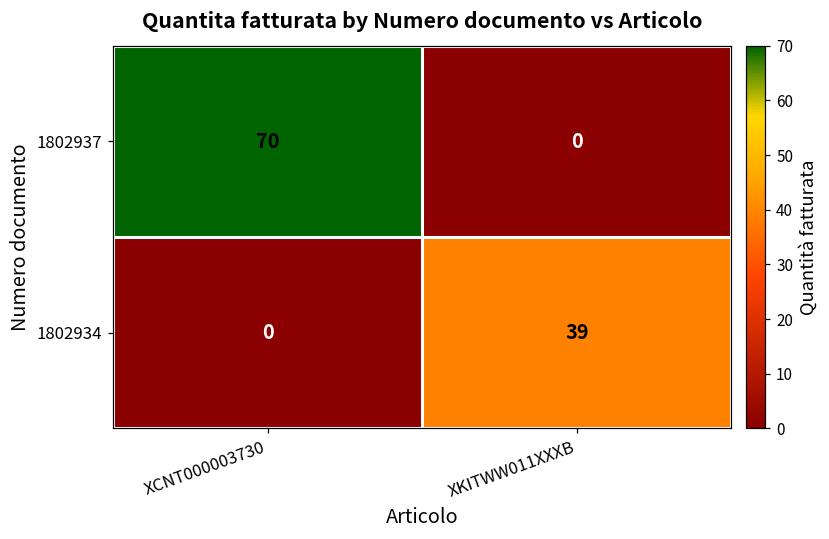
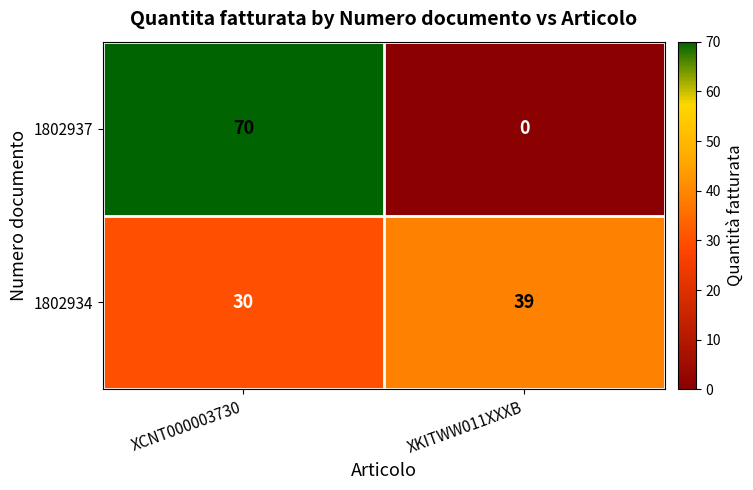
1802934, XCNT000003730: 0 -> 30
